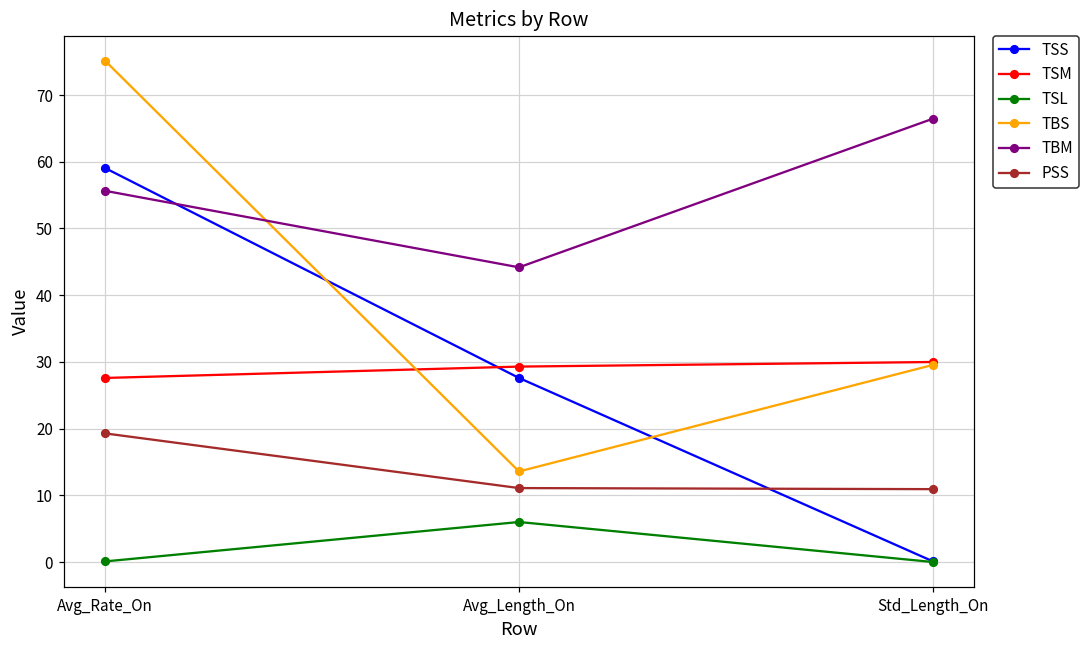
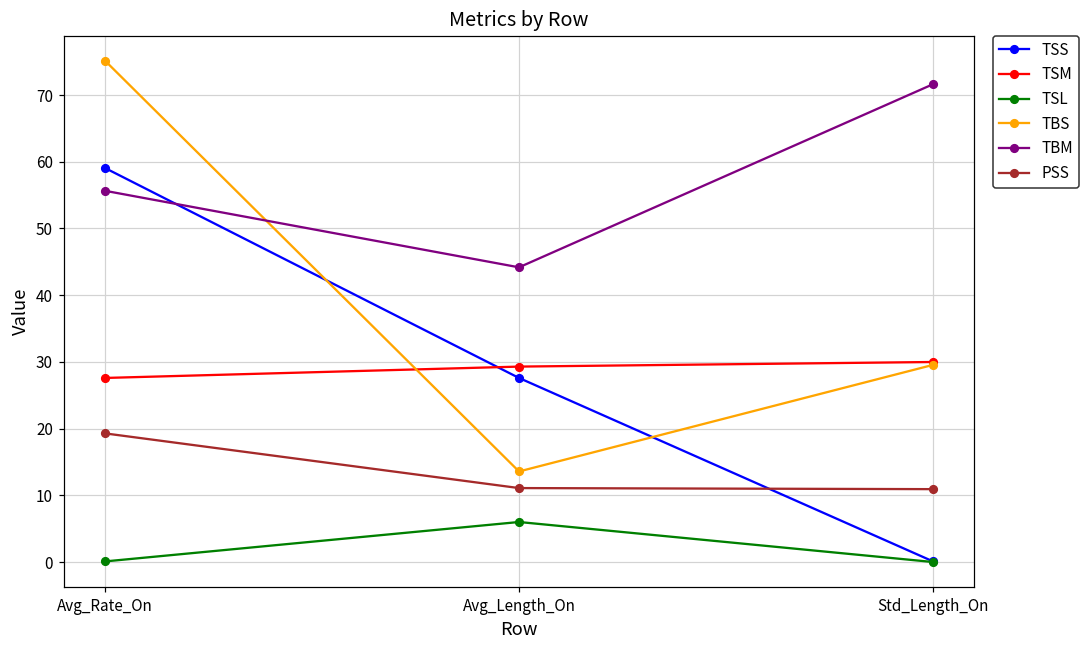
TBM, Std_Length_On: 66 -> 72
